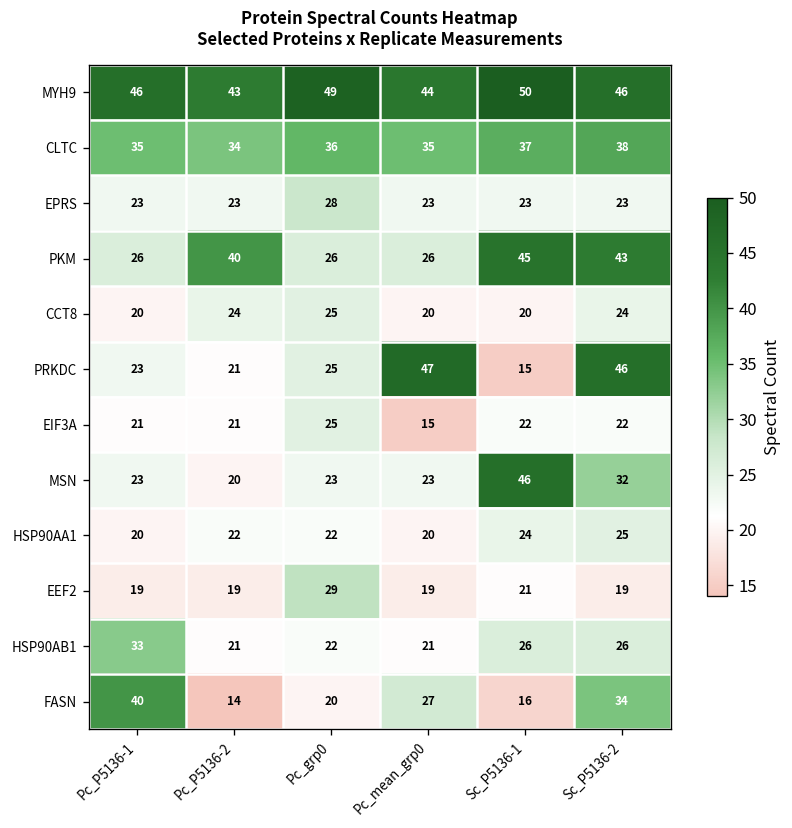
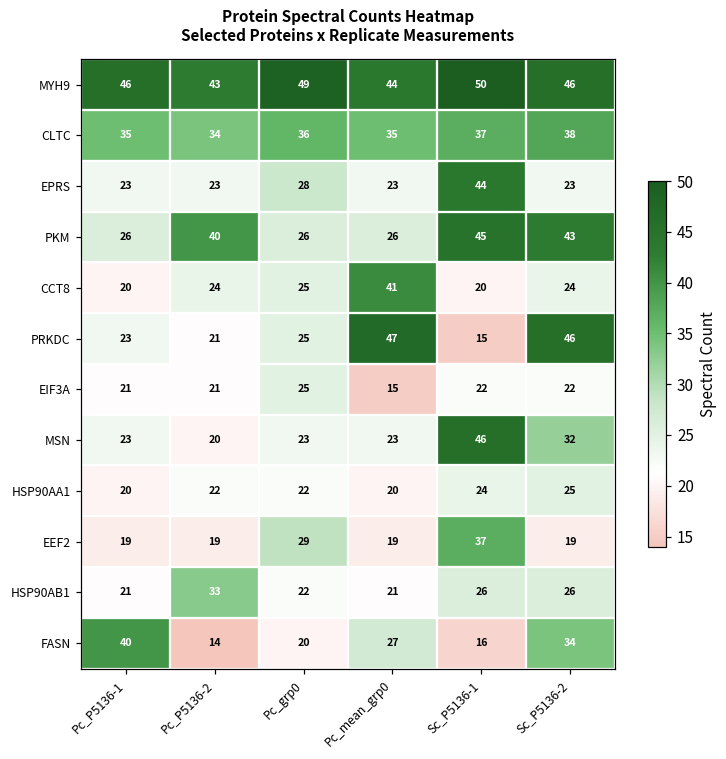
EPRS, Sc_P5136-1: 23 -> 44
CCT8, Pc_mean_grp0: 20 -> 41
EEF2, Sc_P5136-1: 21 -> 37
HSP90AB1, Pc_P5136-1: 33 -> 21
HSP90AB1, Pc_P5136-2: 21 -> 33
